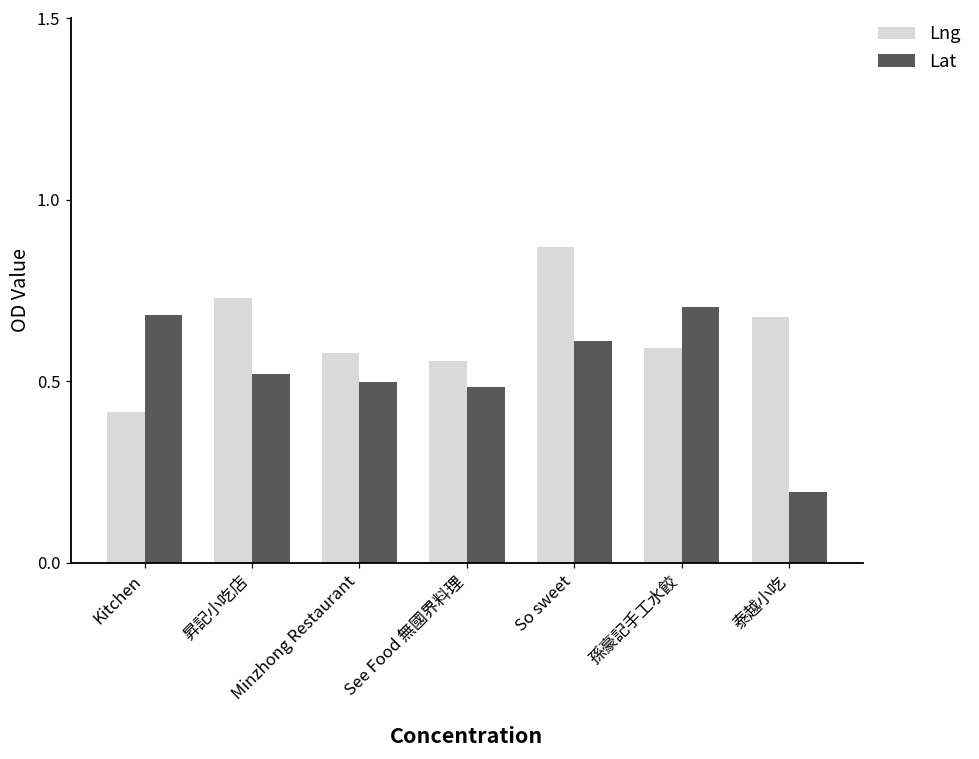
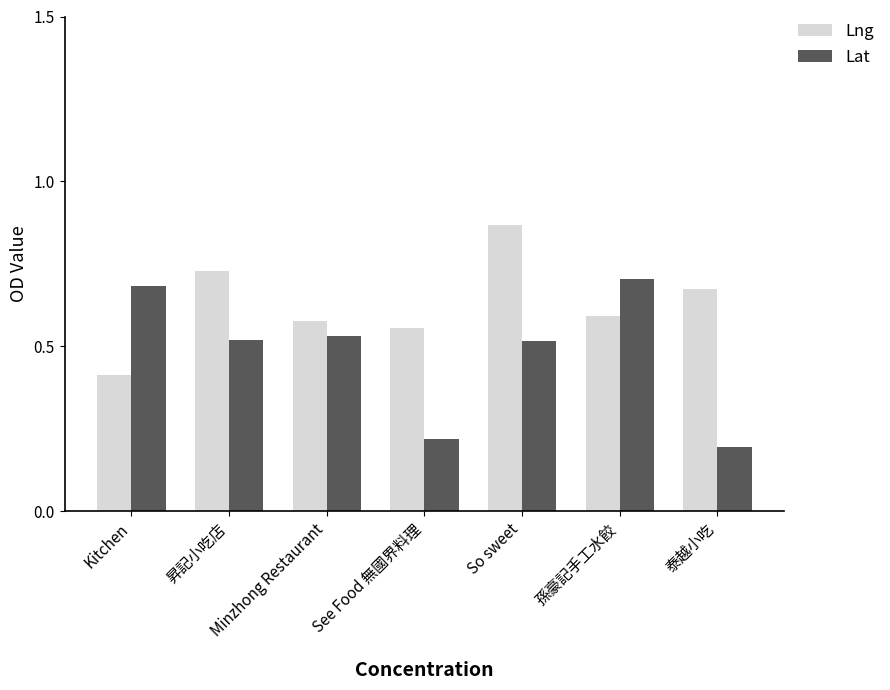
Lat, Minzhong Restaurant: 0.50 -> 0.53
Lat, See Food 無國界料理: 0.48 -> 0.22
Lat, So sweet: 0.61 -> 0.52
